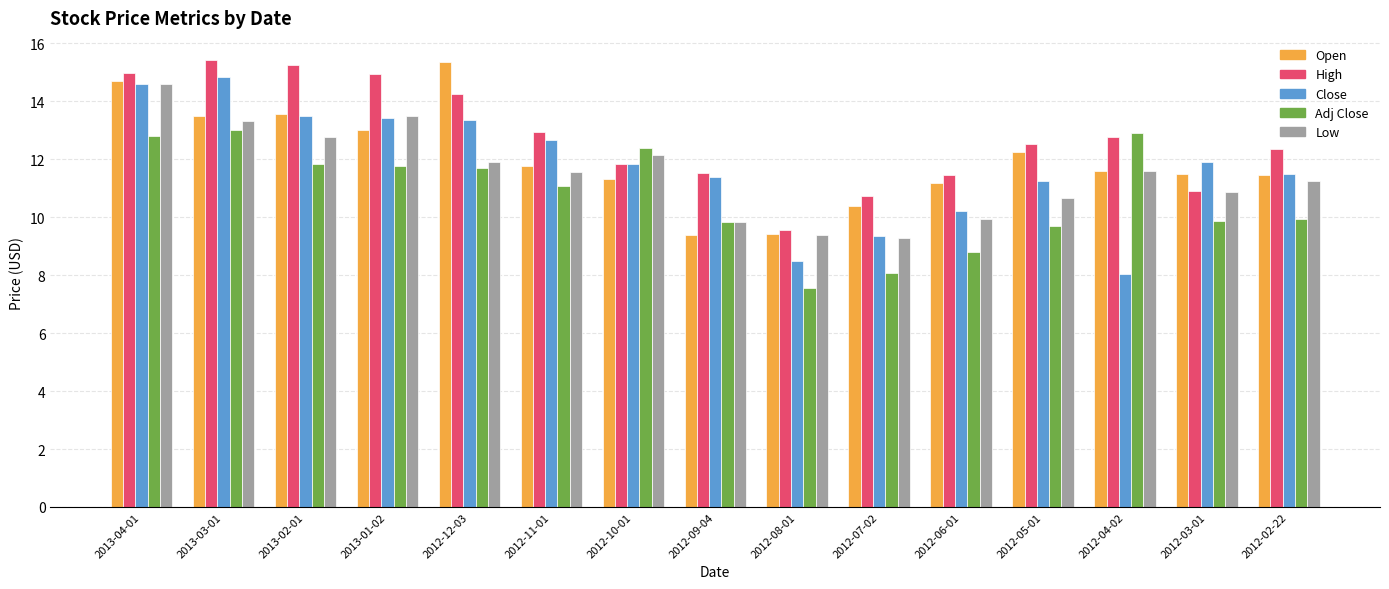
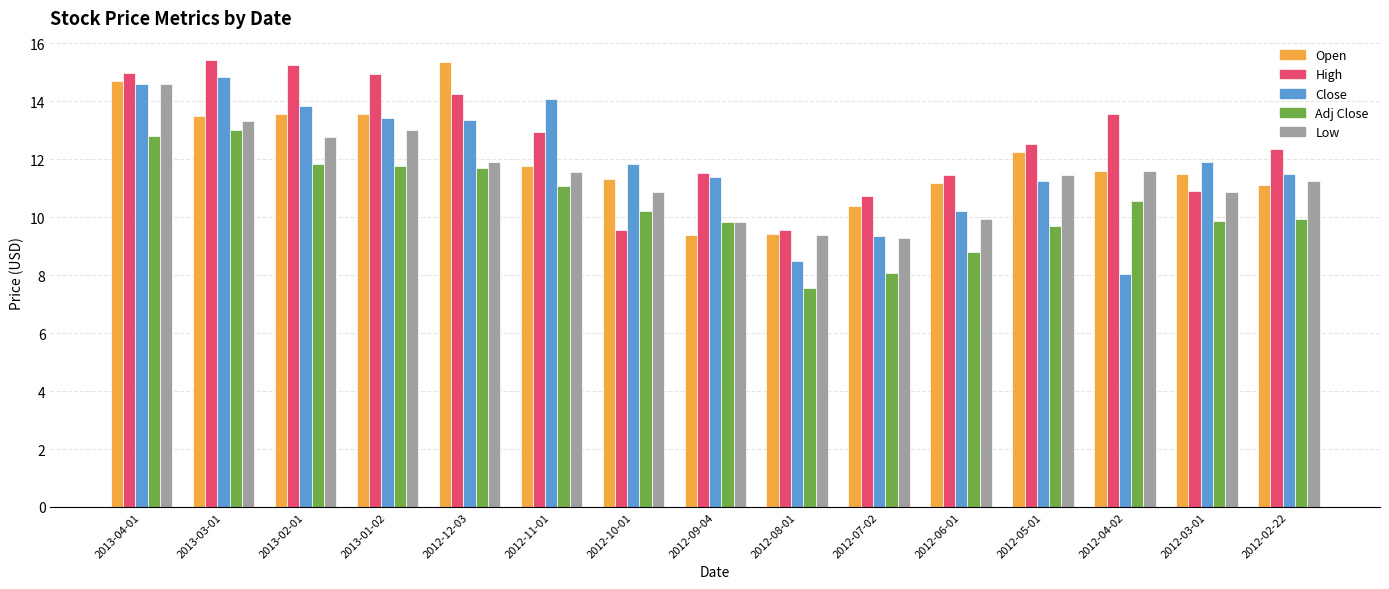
Close, 2013-02-01: 13.5 -> 13.8
Open, 2013-01-02: 13.0 -> 13.6
Low, 2013-01-02: 13.5 -> 13.0
Close, 2012-11-01: 12.7 -> 14.1
High, 2012-10-01: 11.9 -> 9.6
Adj Close, 2012-10-01: 12.4 -> 10.2
Low, 2012-10-01: 12.1 -> 10.9
Low, 2012-05-01: 10.7 -> 11.5
High, 2012-04-02: 12.8 -> 13.6
Adj Close, 2012-04-02: 12.9 -> 10.6
Open, 2012-02-22: 11.5 -> 11.1
